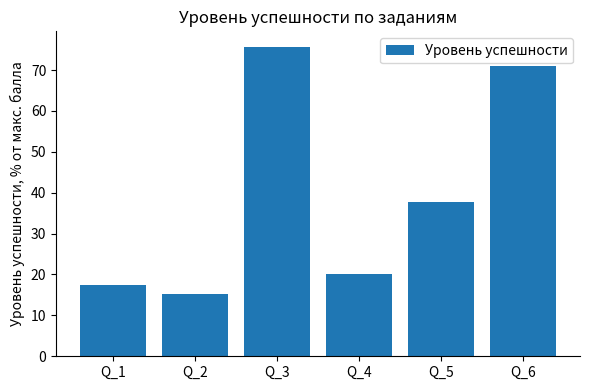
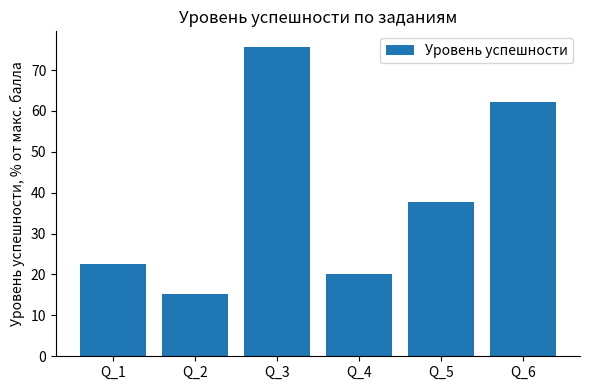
Q_1: 17 -> 23
Q_6: 71 -> 62
